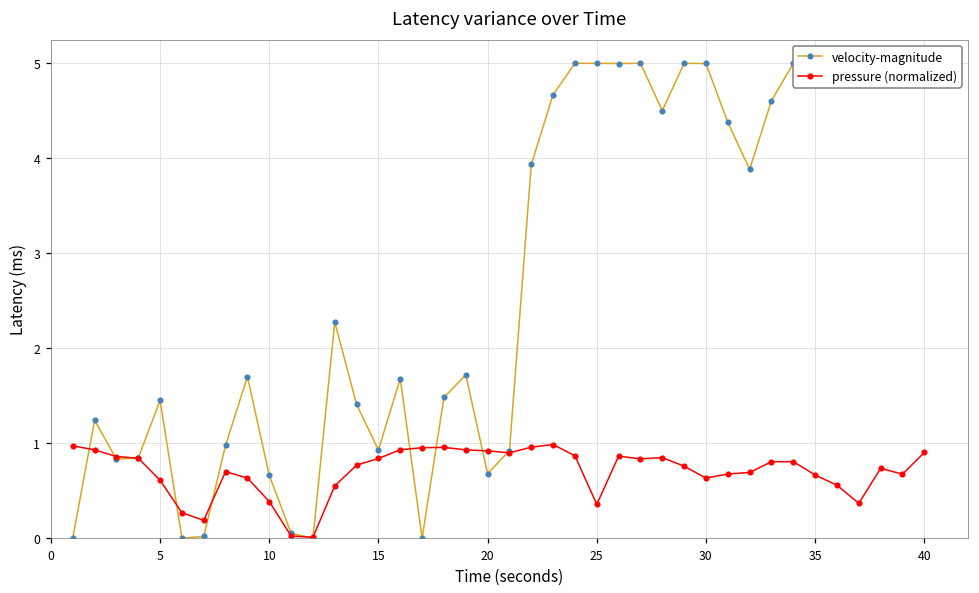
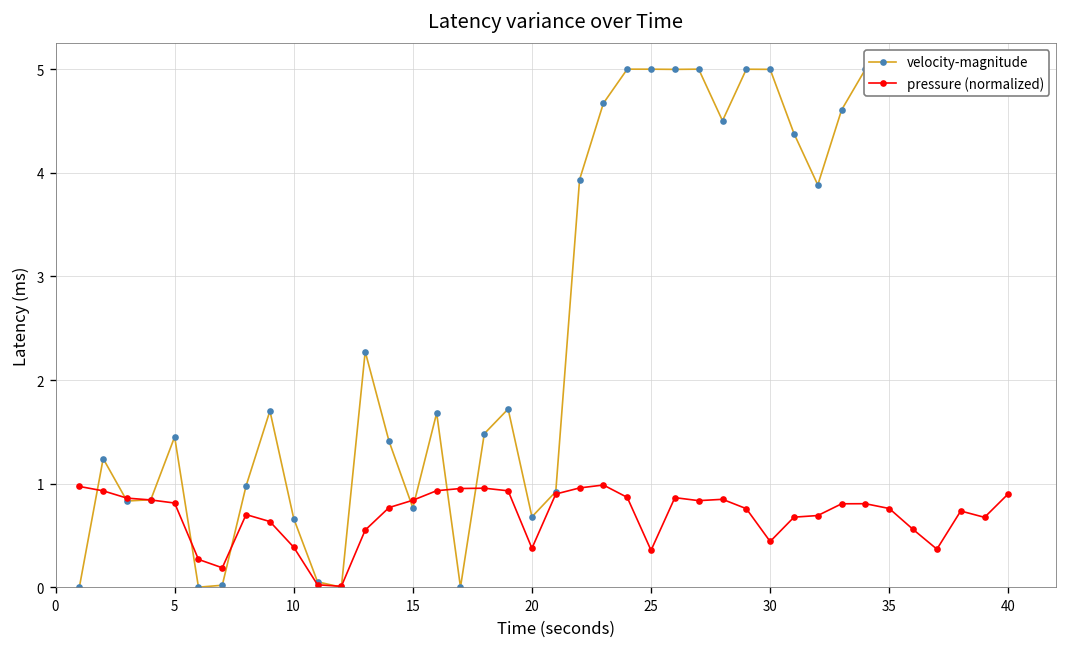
pressure (normalized), 5: 0.6 -> 0.8
velocity-magnitude, 15: 0.9 -> 0.8
pressure (normalized), 20: 0.9 -> 0.4
pressure (normalized), 30: 0.6 -> 0.4
pressure (normalized), 35: 0.7 -> 0.8
